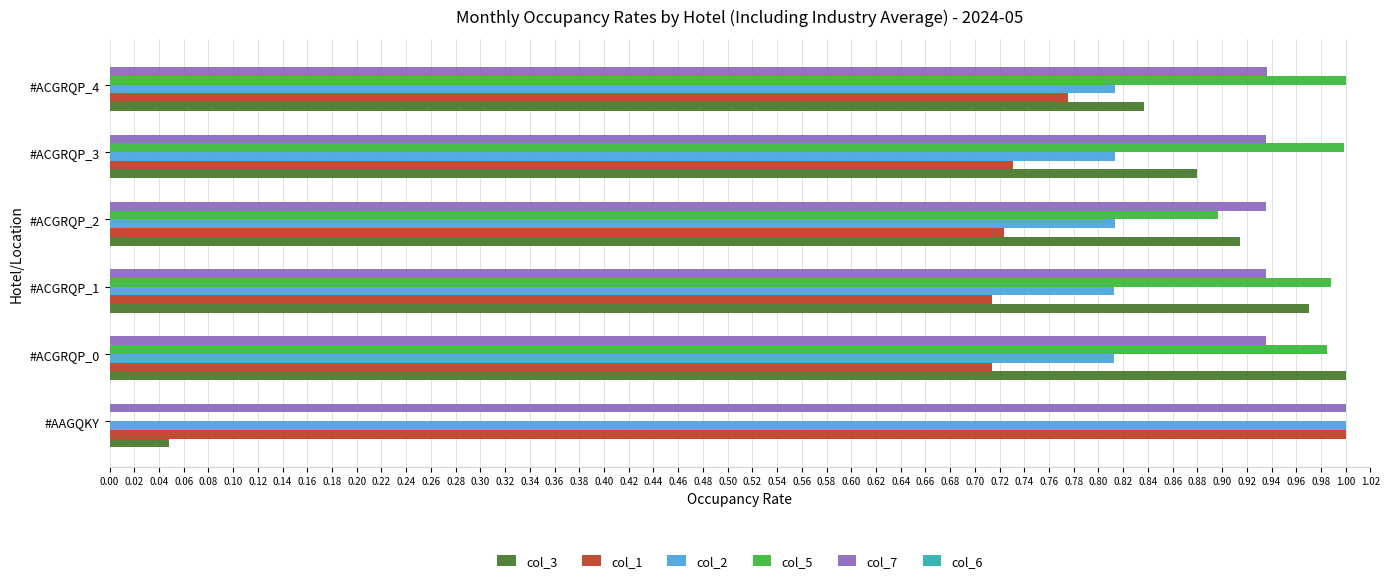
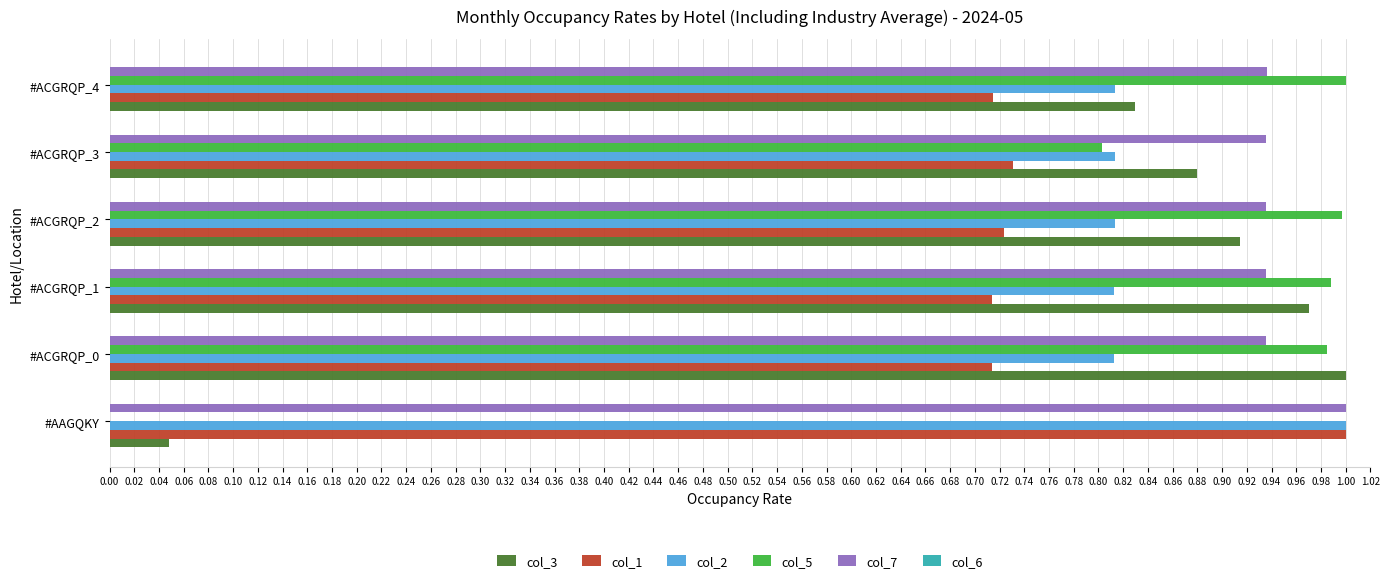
col_1, #ACGRQP_4: 0.775 -> 0.715
col_3, #ACGRQP_4: 0.837 -> 0.830
col_5, #ACGRQP_3: 0.998 -> 0.803
col_5, #ACGRQP_2: 0.896 -> 0.997
